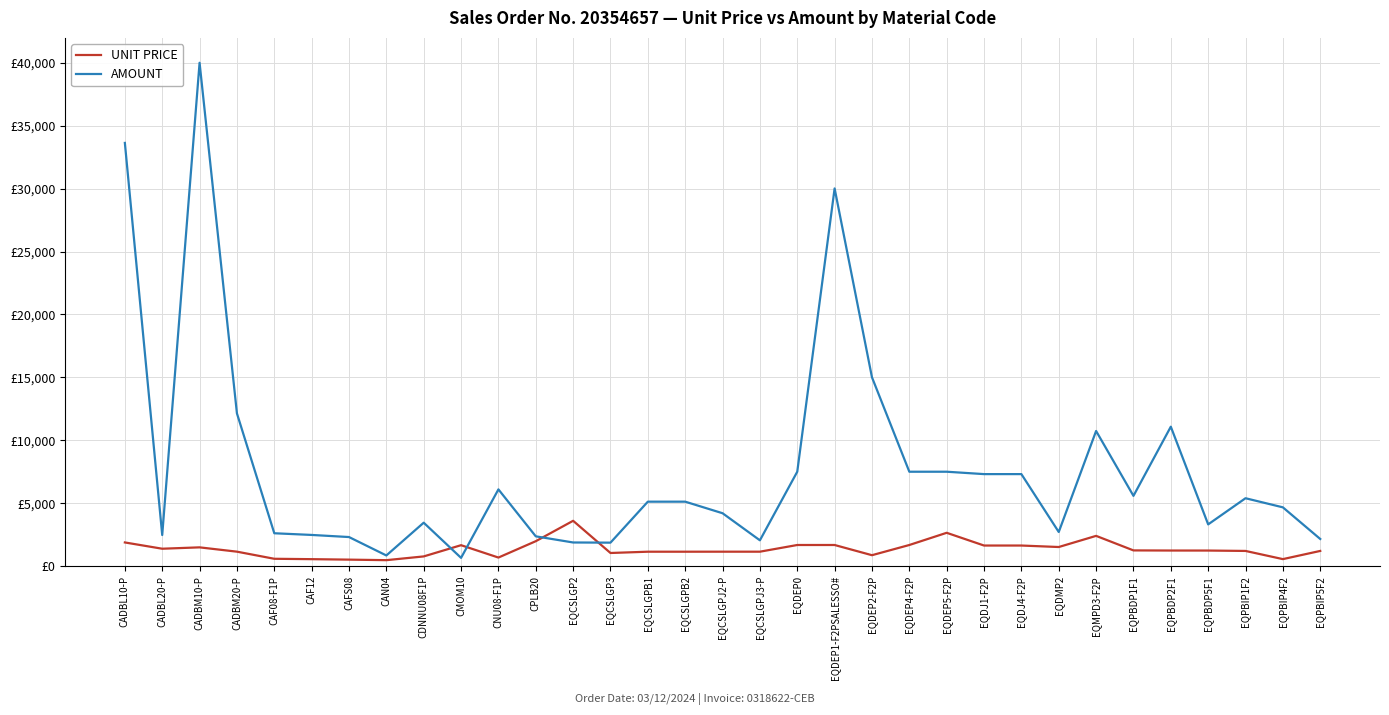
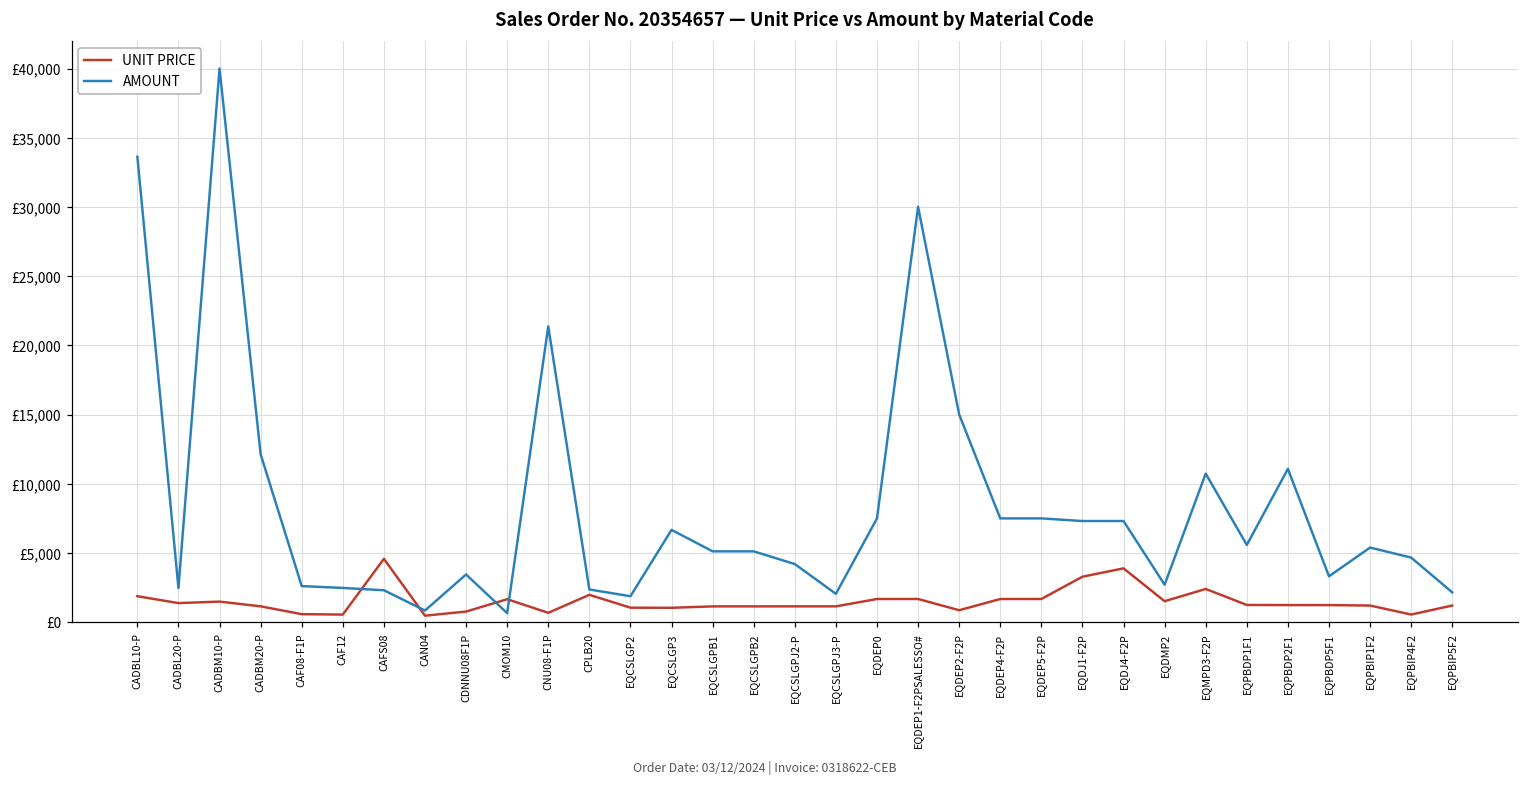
UNIT PRICE, CAFS08: £500 -> £4,600
AMOUNT, CNU08-F1P: £6,100 -> £21,400
UNIT PRICE, EQCSLGP2: £3,600 -> £1,100
AMOUNT, EQCSLGP3: £1,900 -> £6,700
UNIT PRICE, EQDEP5-F2P: £2,700 -> £1,700
UNIT PRICE, EQDJ1-F2P: £1,600 -> £3,300
UNIT PRICE, EQDJ4-F2P: £1,600 -> £3,900
